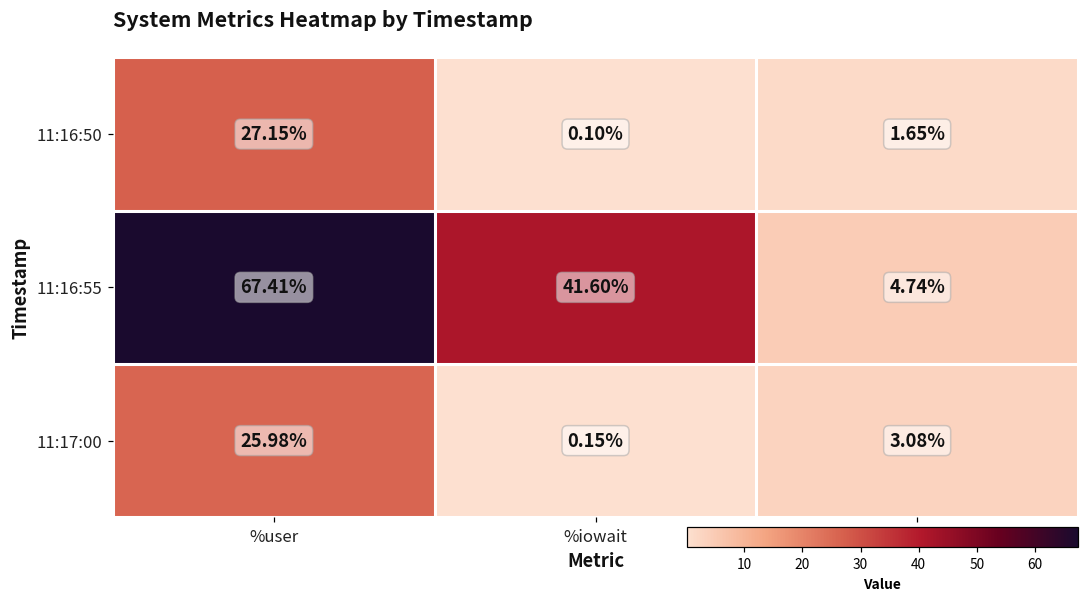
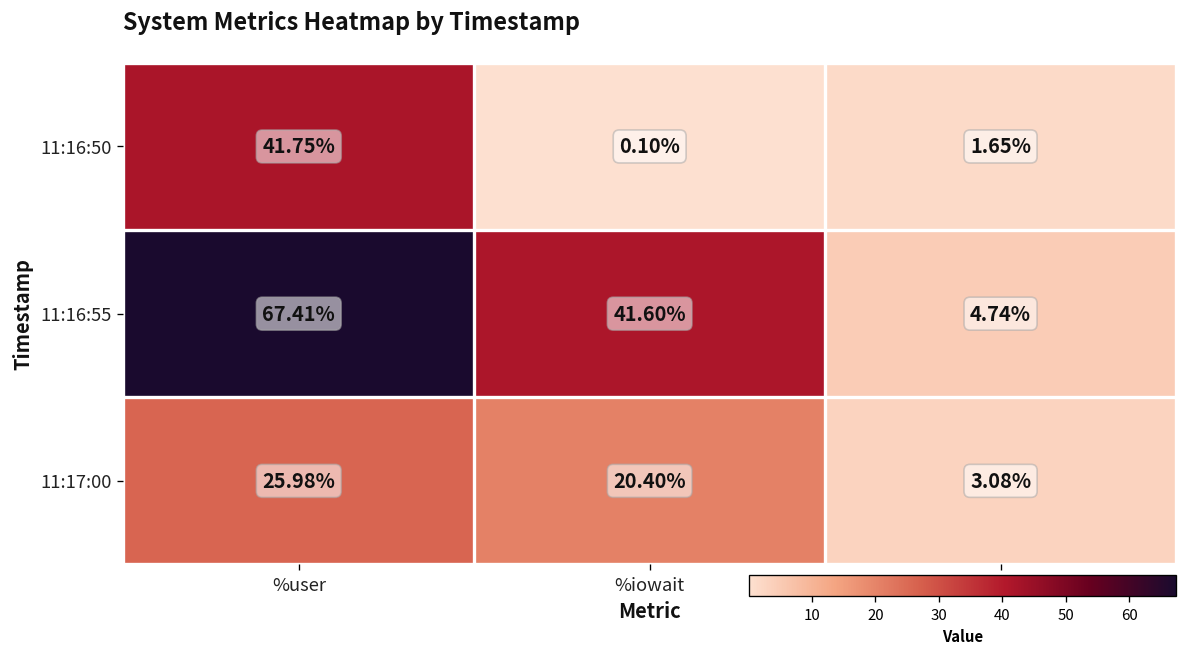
11:16:50, %user: 27.15% -> 41.75%
11:17:00, %iowait: 0.15% -> 20.40%
